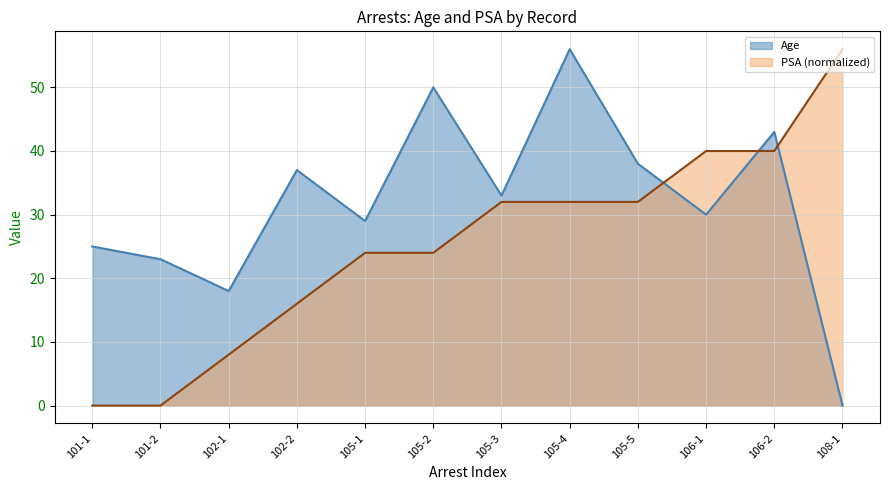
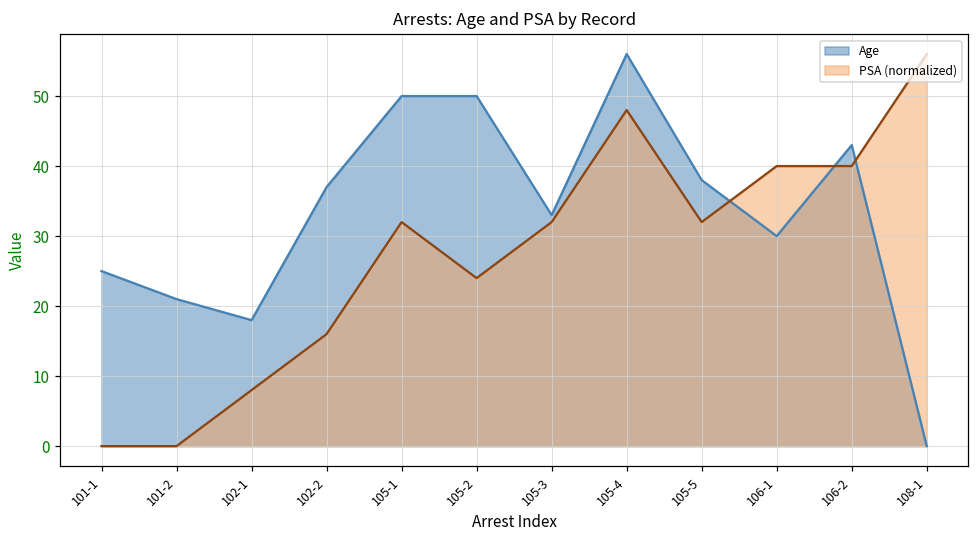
Age, 101-2: 23 -> 21
Age, 105-1: 29 -> 50
PSA (normalized), 105-1: 24 -> 32
PSA (normalized), 105-4: 32 -> 48
